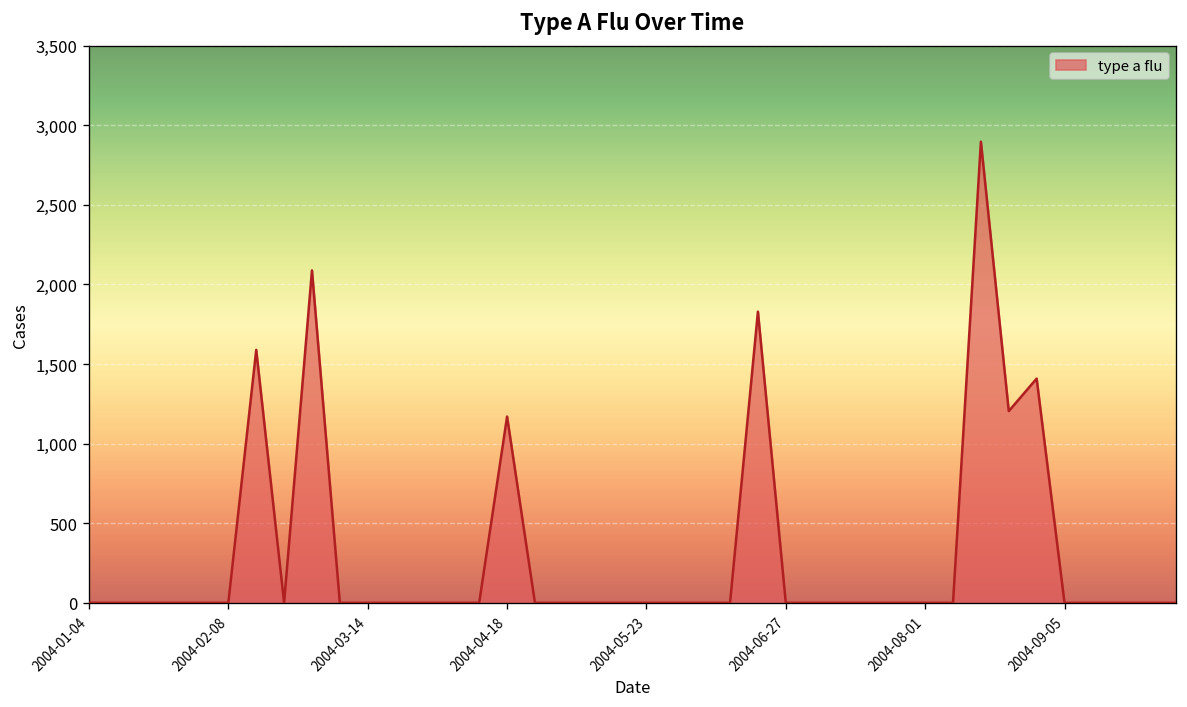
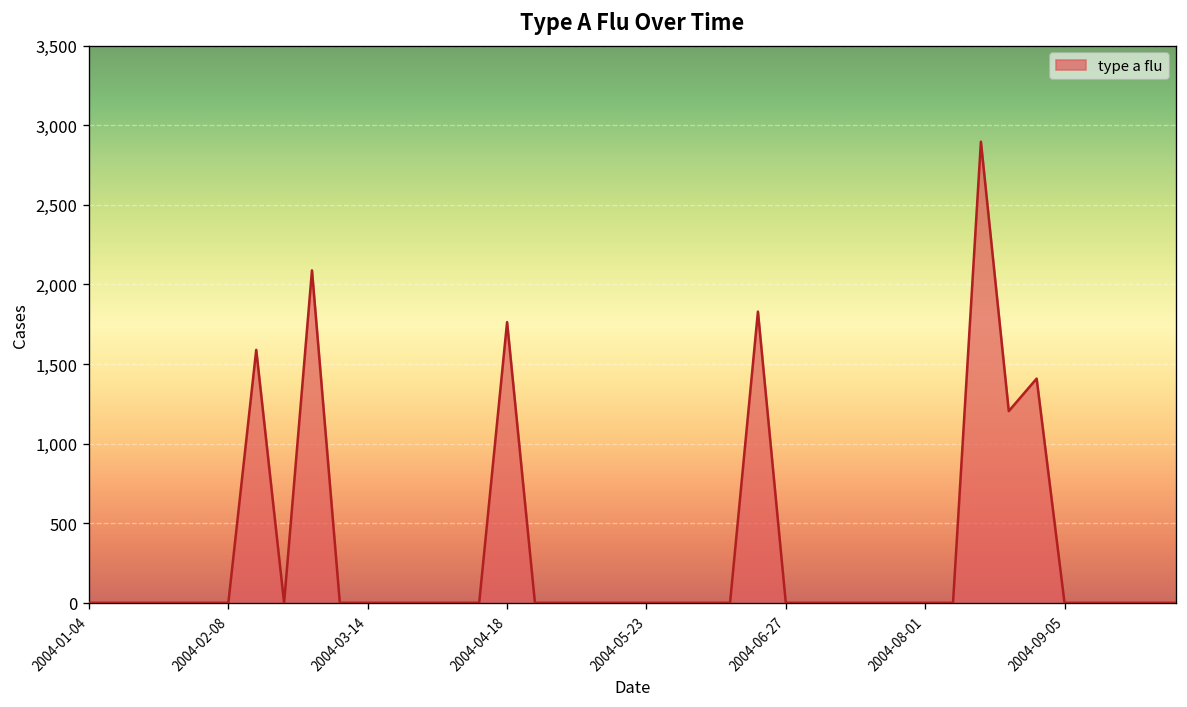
2004-04-18: 1,170 -> 1,760
